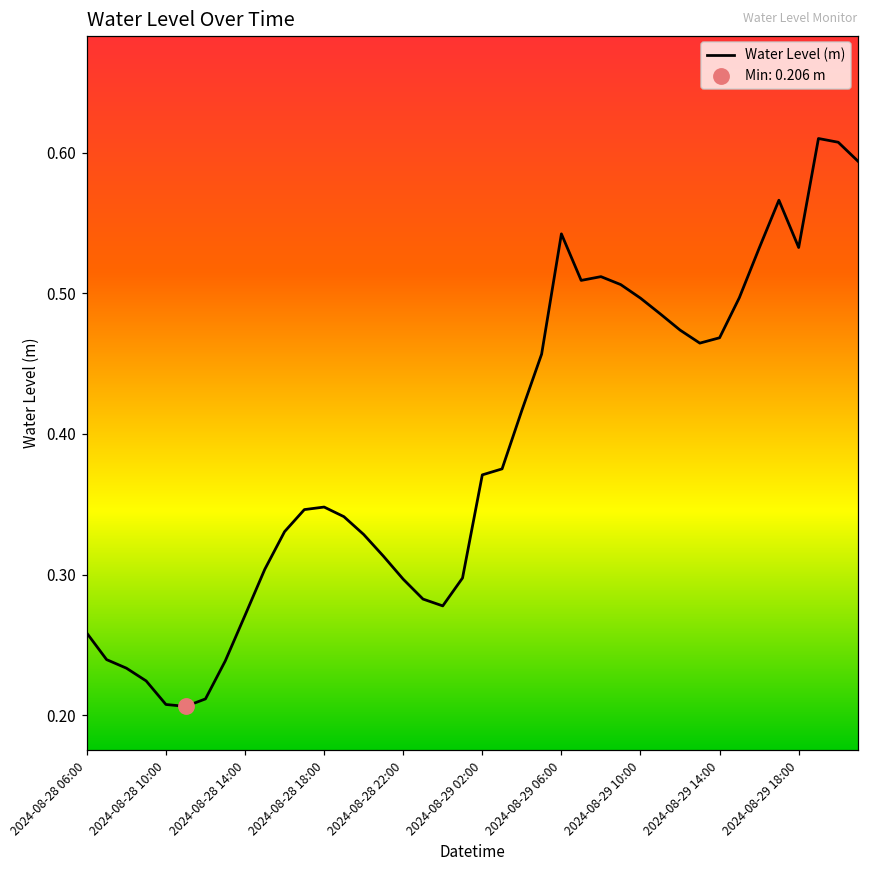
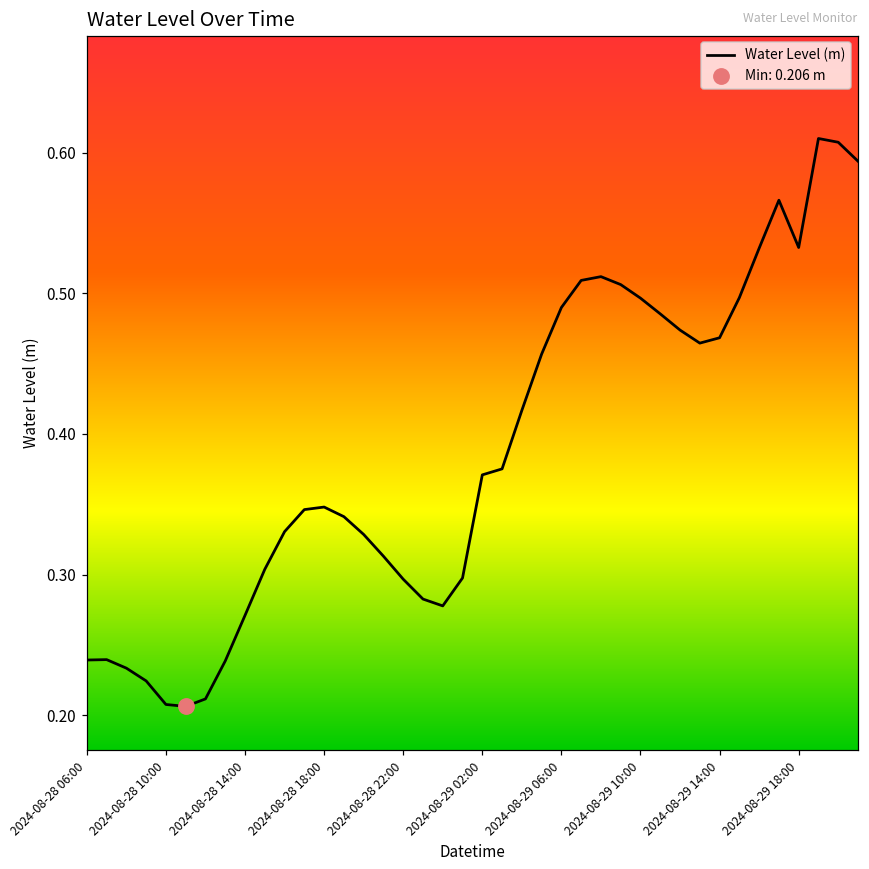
Water Level (m), 2024-08-28 06:00: 0.258 -> 0.239
Water Level (m), 2024-08-29 06:00: 0.542 -> 0.490
